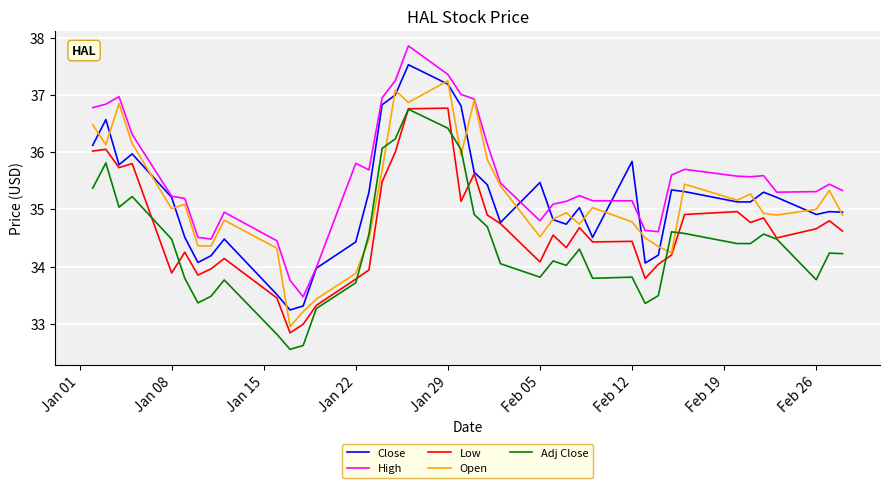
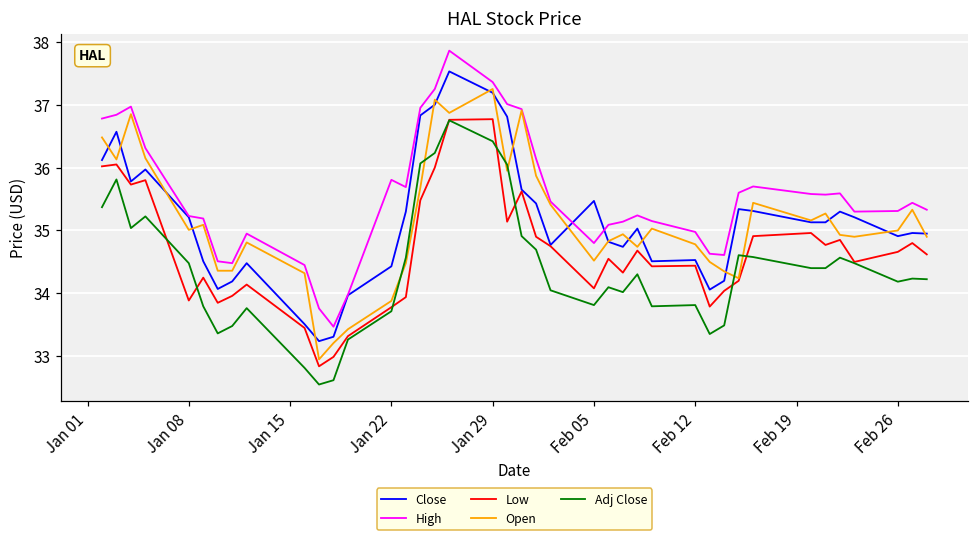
Close, Feb 12: 35.8 -> 34.5
High, Feb 12: 35.2 -> 35.0
Adj Close, Feb 26: 33.8 -> 34.2
